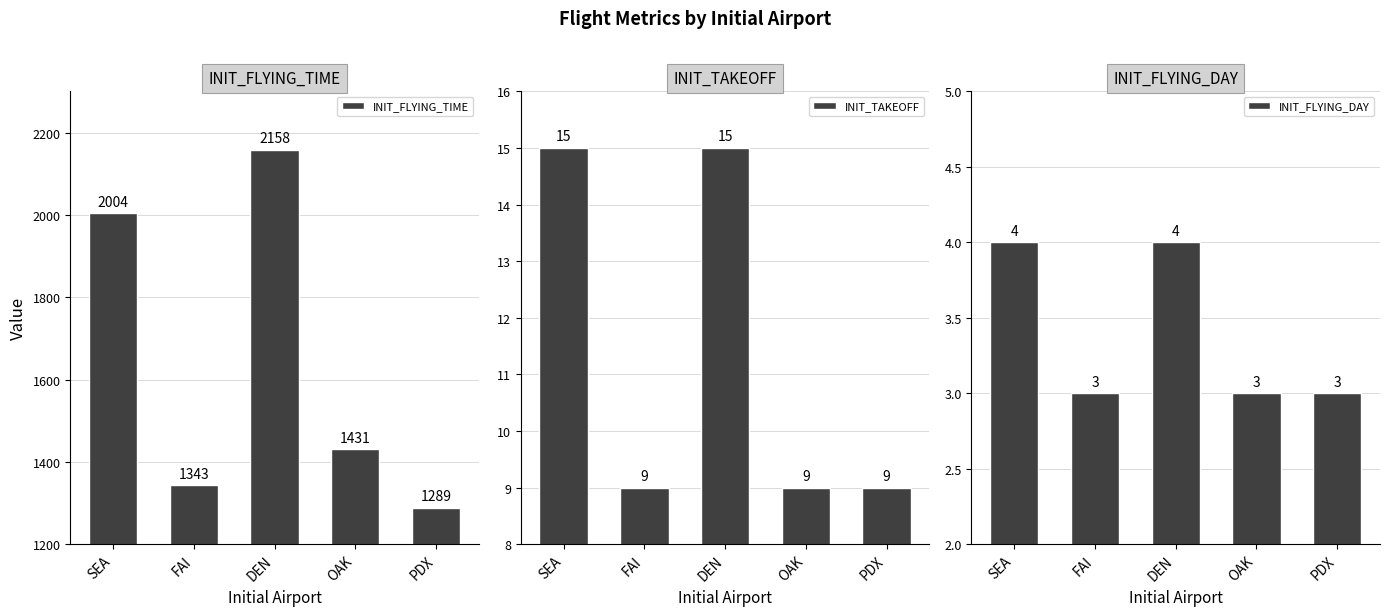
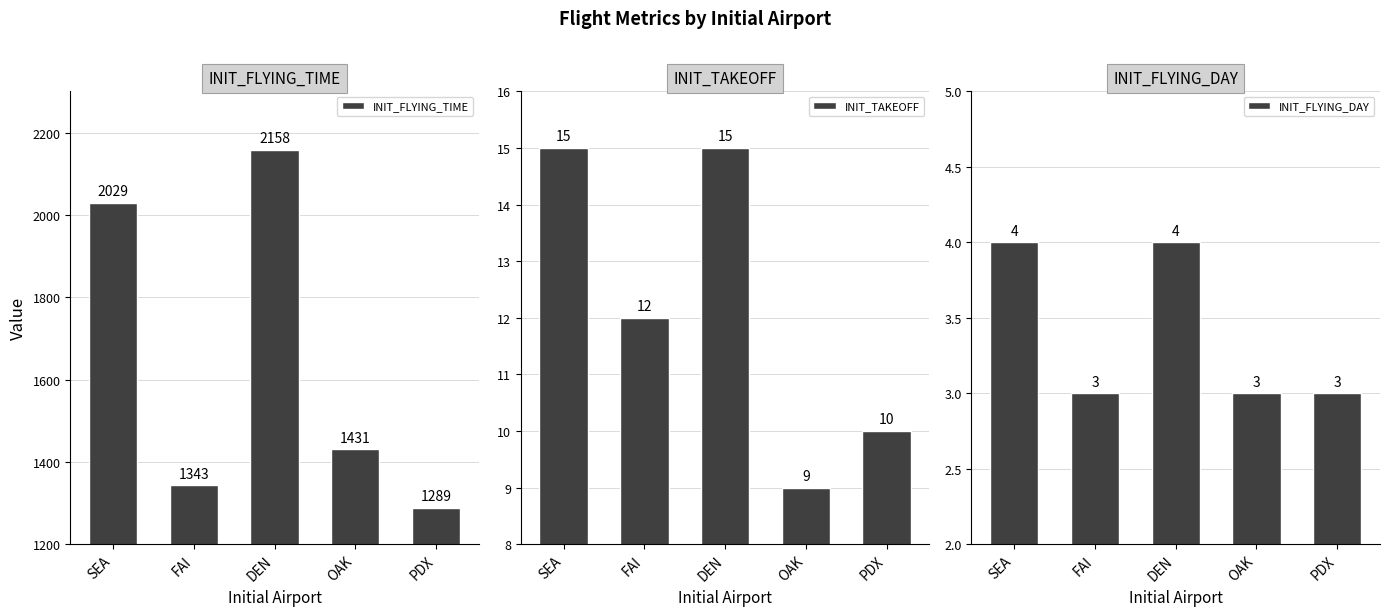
INIT_FLYING_TIME, SEA: 2004 -> 2029
INIT_TAKEOFF, FAI: 9 -> 12
INIT_TAKEOFF, PDX: 9 -> 10
